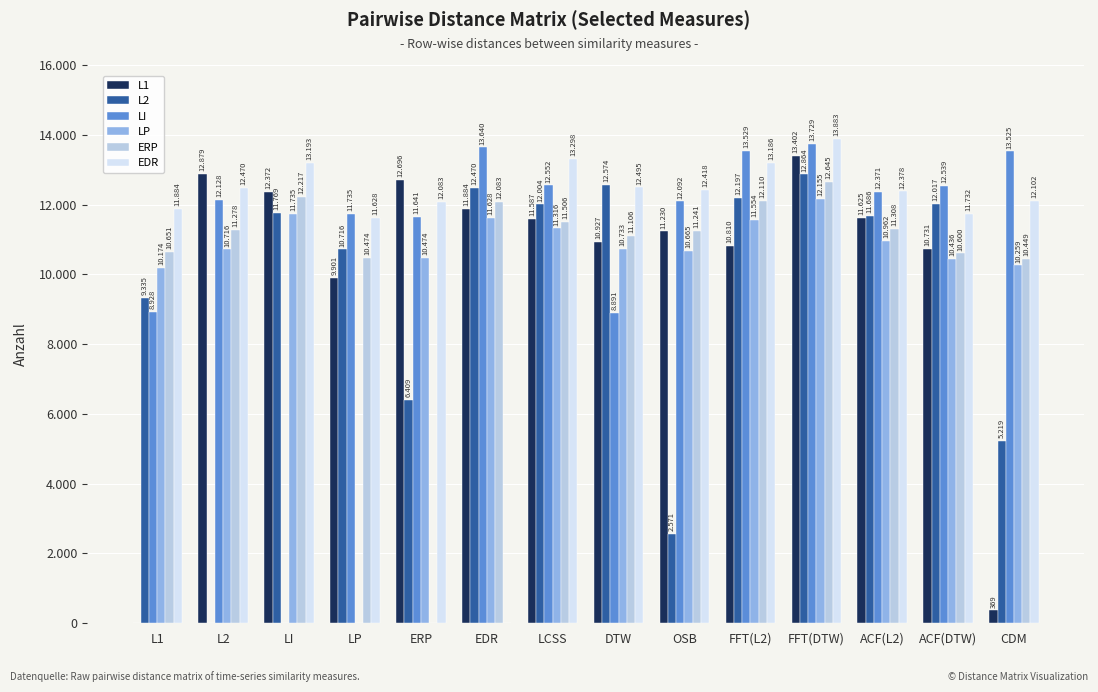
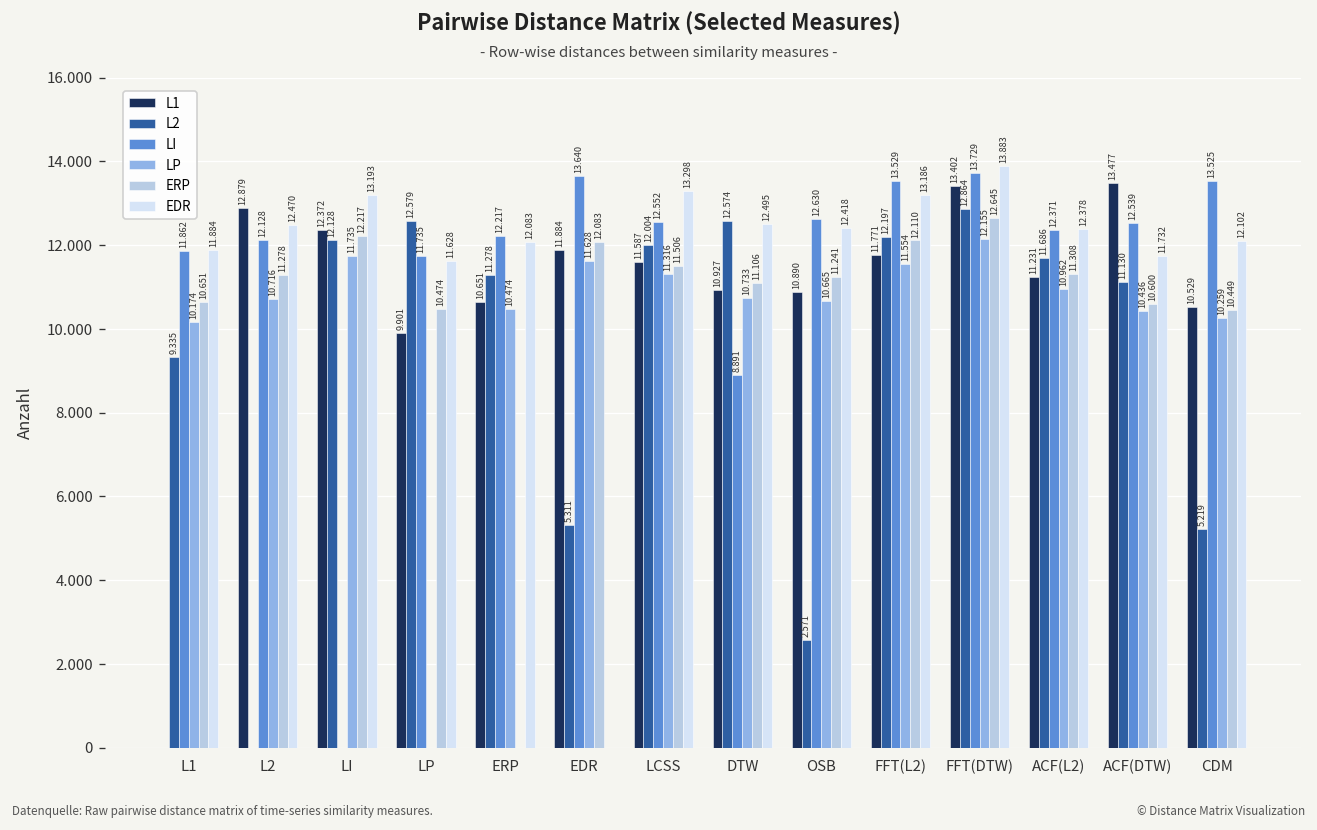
LI, L1: 8.928 -> 11.862
L2, LI: 11.769 -> 12.128
L2, LP: 10.716 -> 12.579
L1, ERP: 12.696 -> 10.651
L2, ERP: 6.409 -> 11.278
LI, ERP: 11.641 -> 12.217
L2, EDR: 12.470 -> 5.311
L1, OSB: 11.230 -> 10.890
LI, OSB: 12.092 -> 12.630
L1, FFT(L2): 10.810 -> 11.771
L1, ACF(L2): 11.625 -> 11.231
L1, ACF(DTW): 10.731 -> 13.477
L2, ACF(DTW): 12.017 -> 11.130
L1, CDM: 369 -> 10.529
